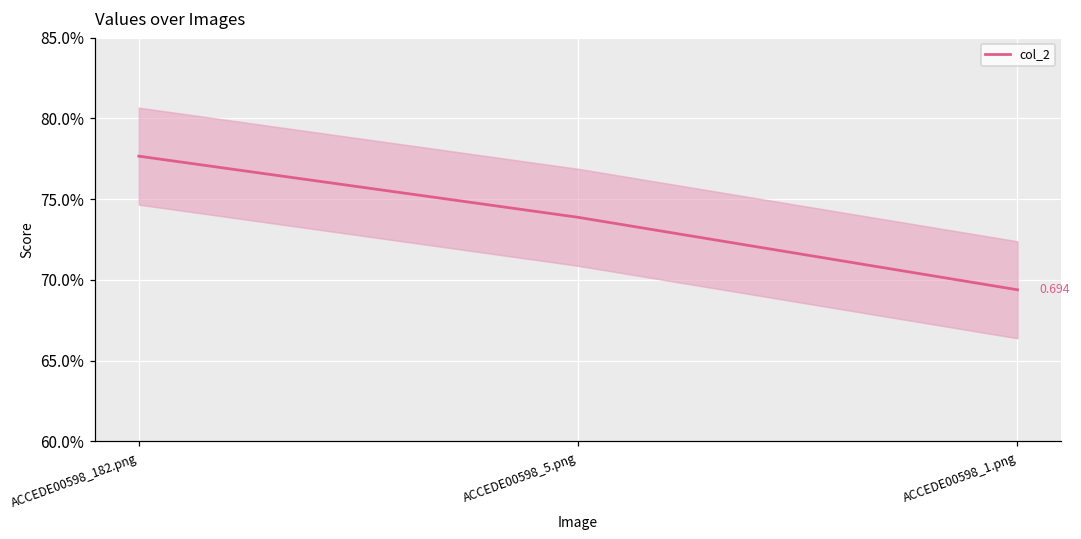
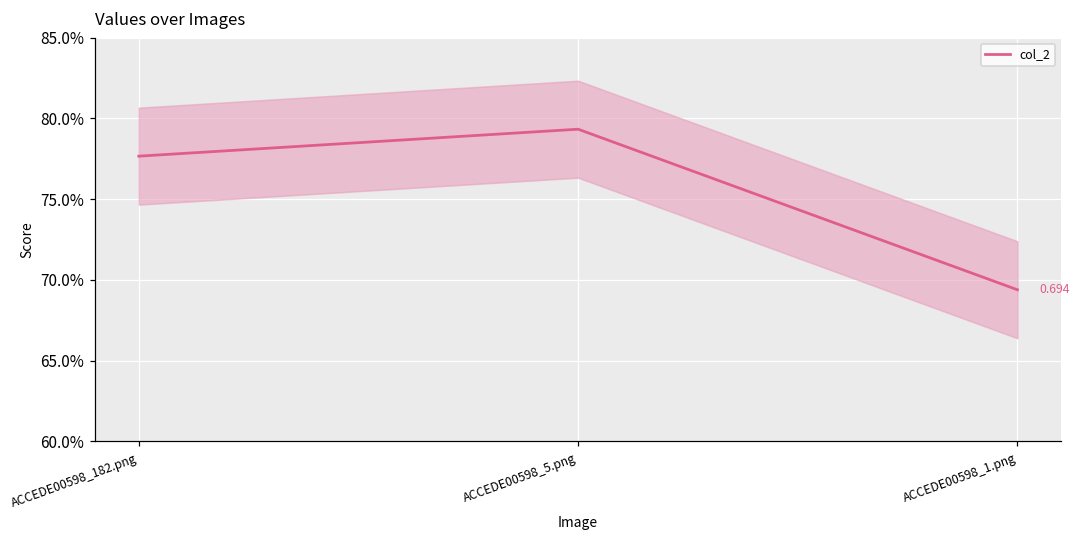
col_2, ACCEDE00598_5.png: 73.9% -> 79.3%
